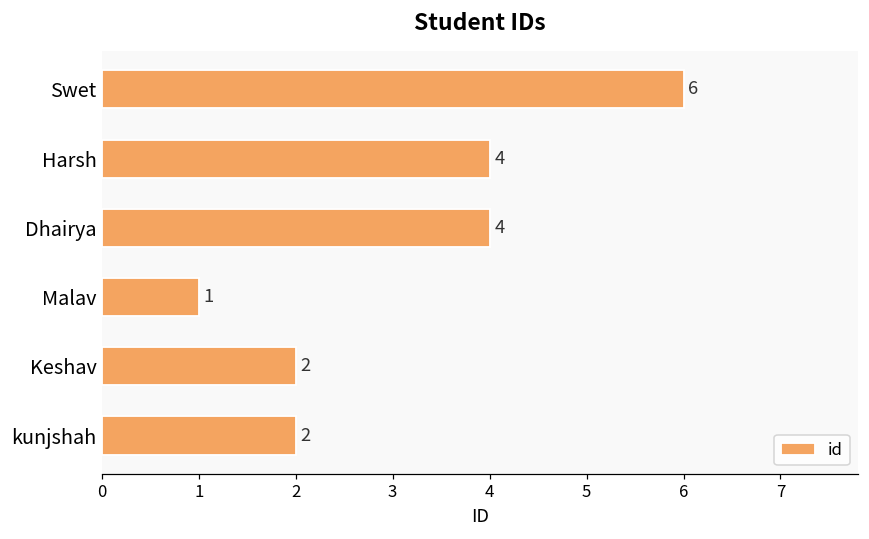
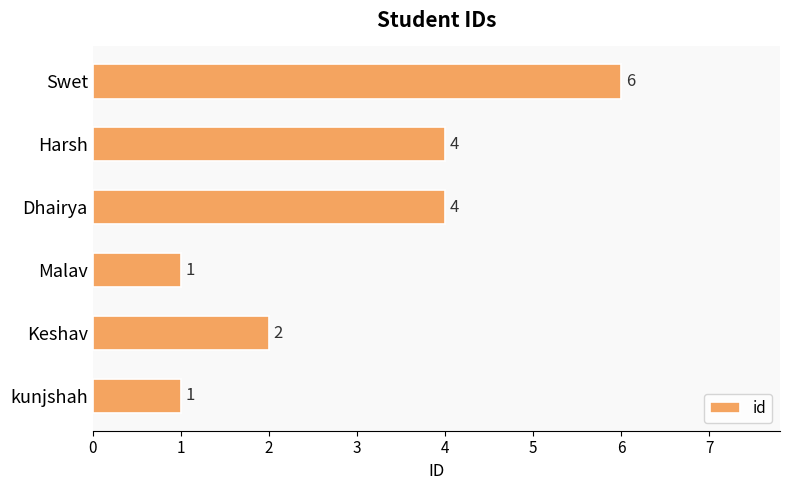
kunjshah: 2 -> 1
